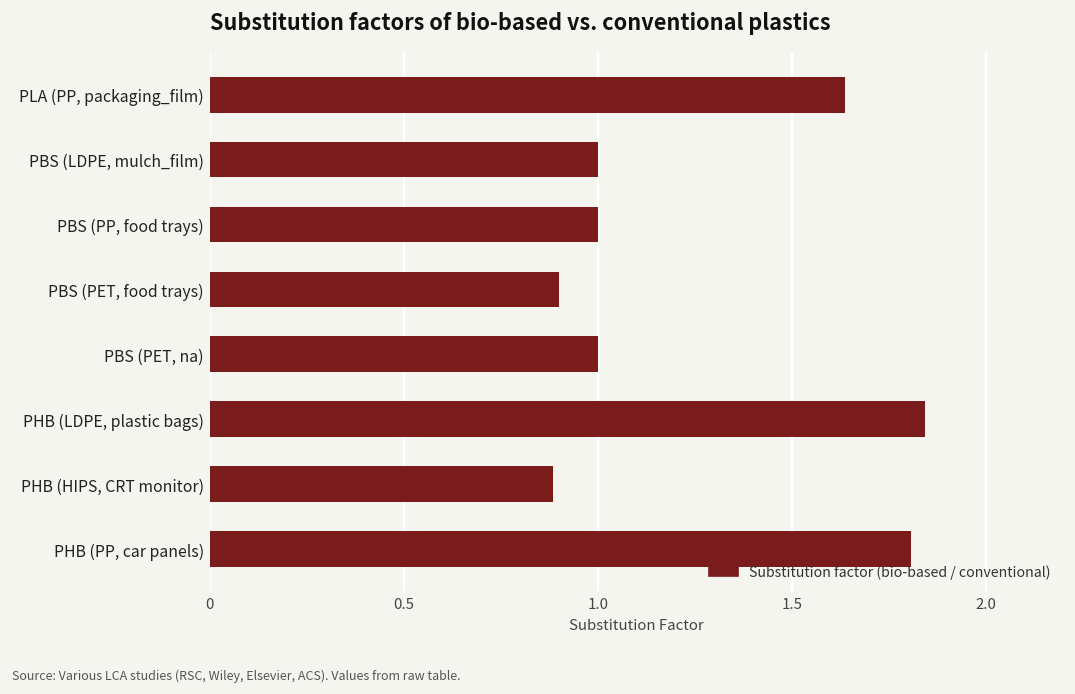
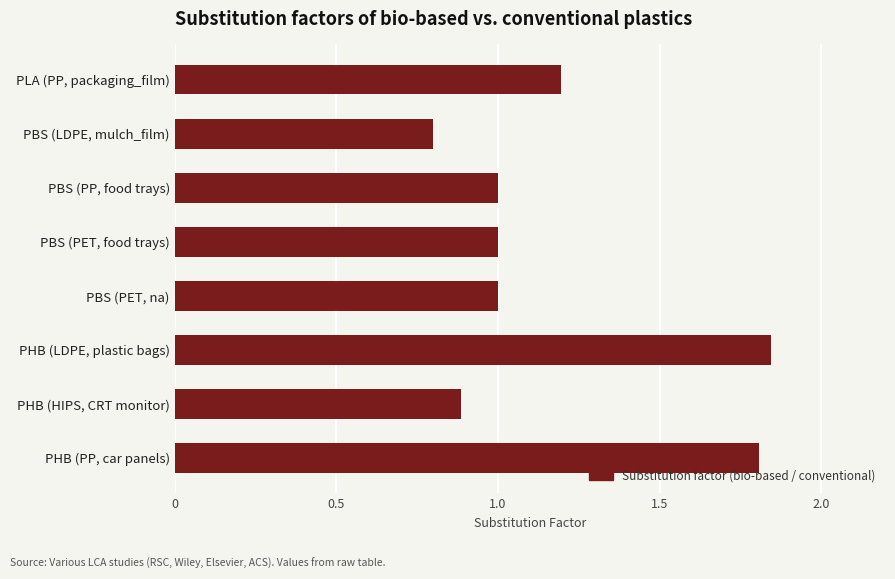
PLA (PP, packaging_film): 1.64 -> 1.19
PBS (LDPE, mulch_film): 1.0 -> 0.8
PBS (PET, food trays): 0.9 -> 1.0
